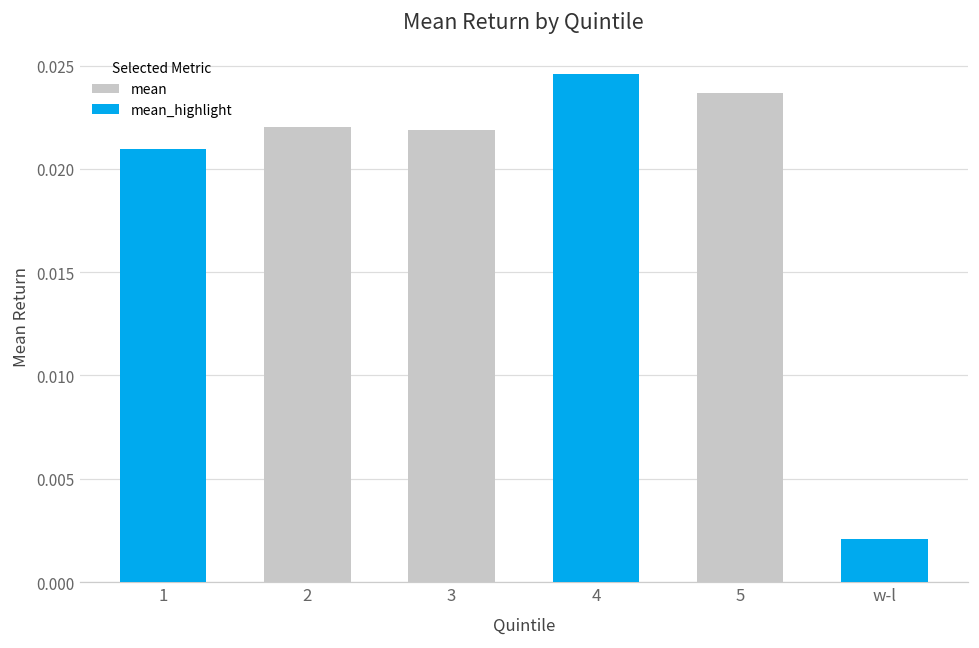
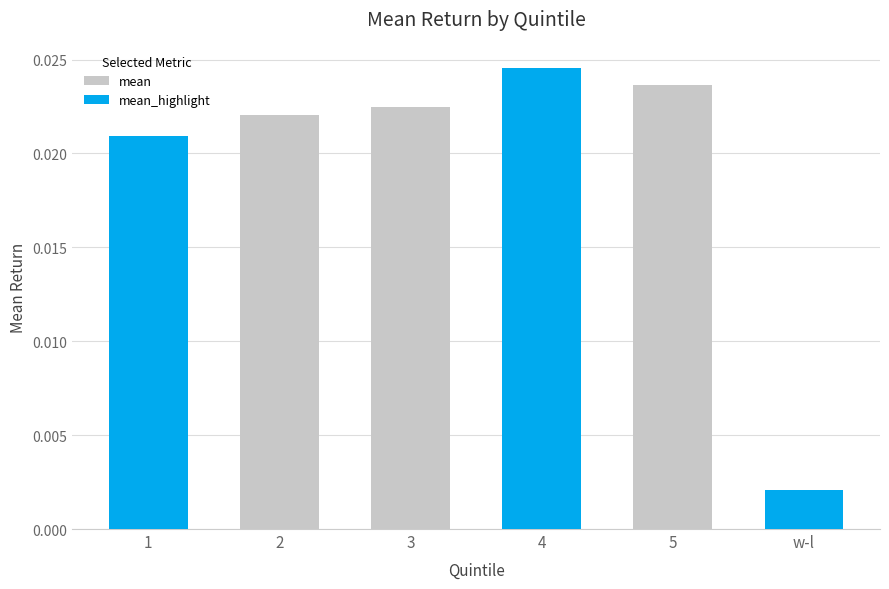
mean, 3: 0.0219 -> 0.0224
